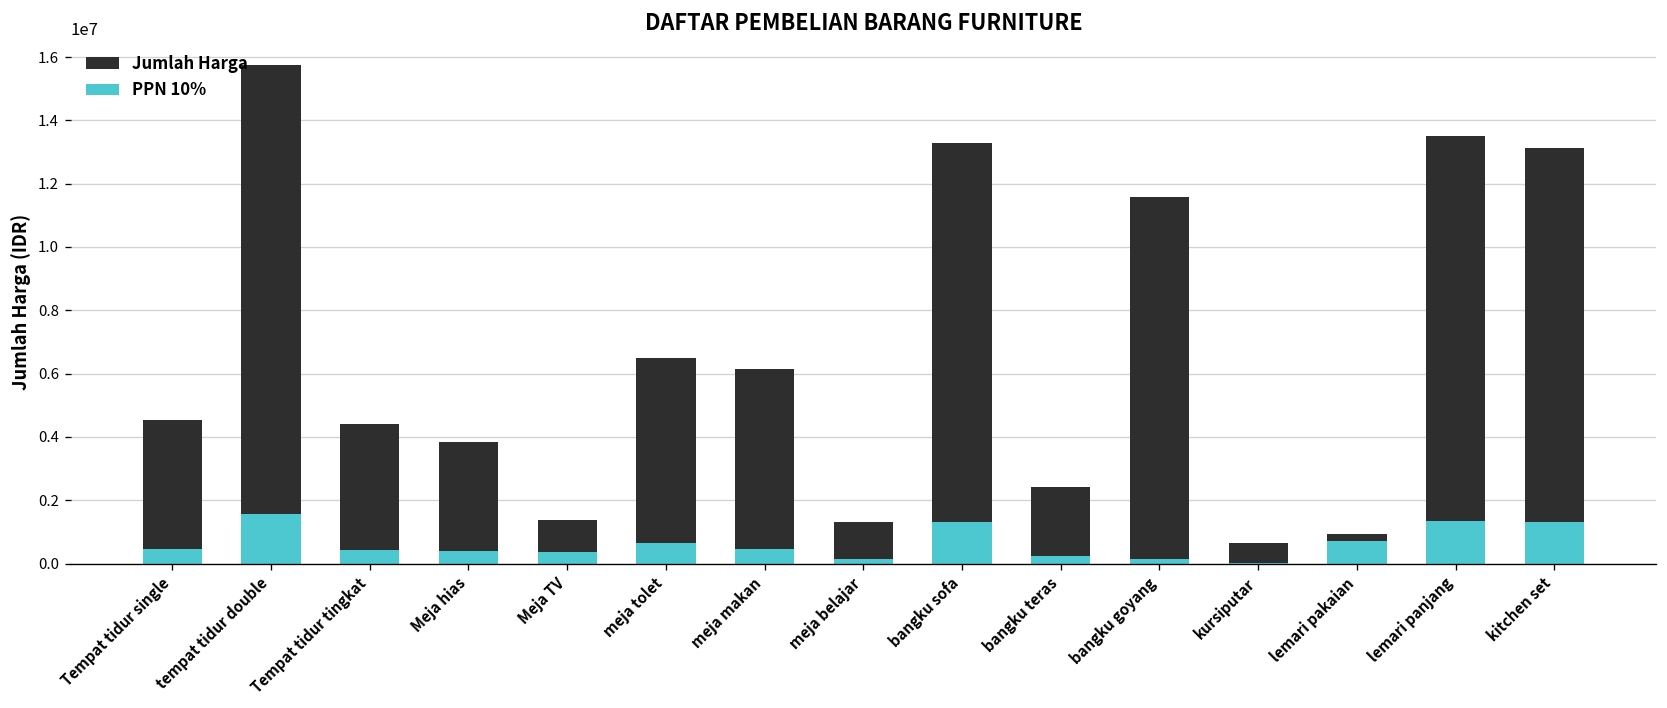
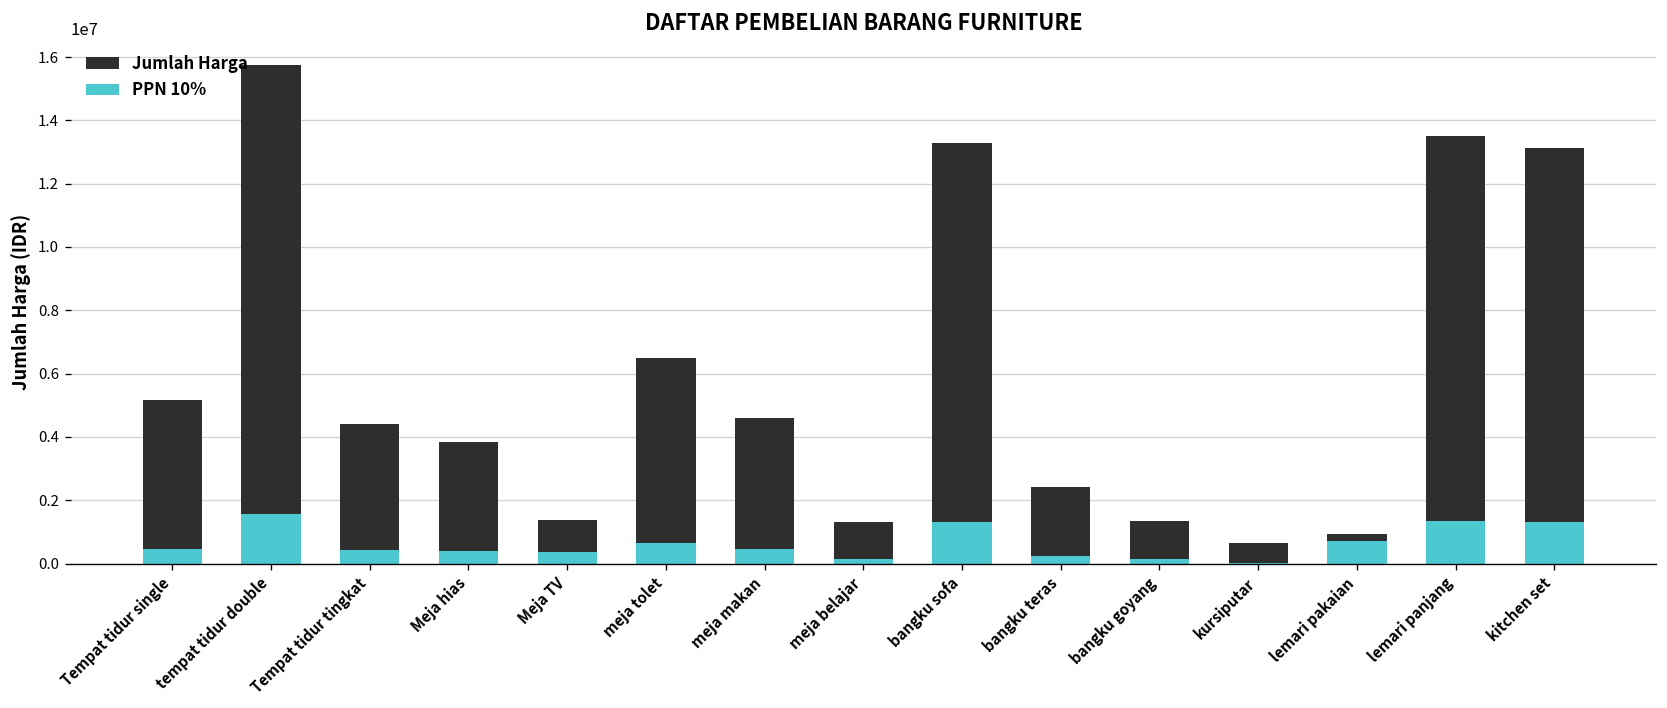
Jumlah Harga, Tempat tidur single: 4600000 -> 5200000
Jumlah Harga, meja makan: 6100000 -> 4600000
Jumlah Harga, bangku goyang: 11600000 -> 1400000
